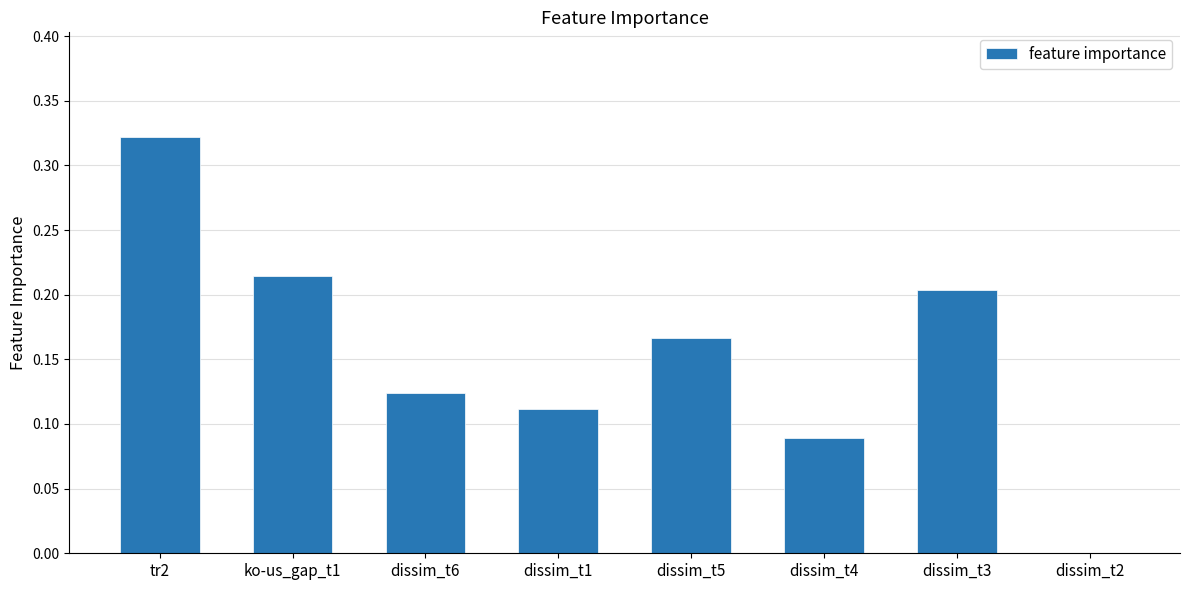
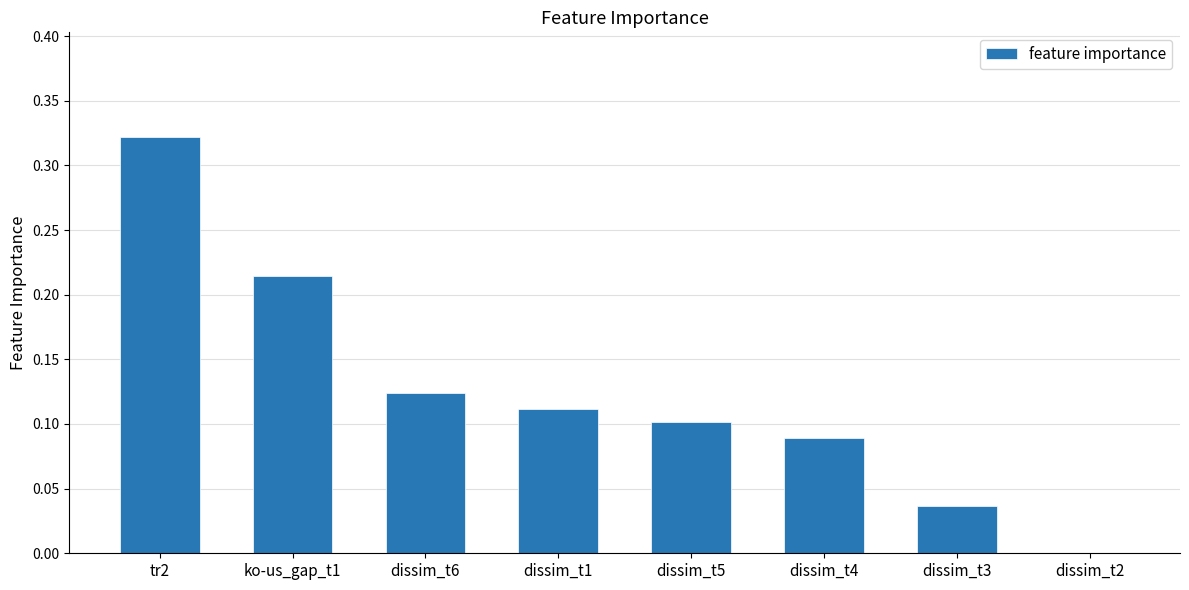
dissim_t5: 0.166 -> 0.101
dissim_t3: 0.204 -> 0.037
